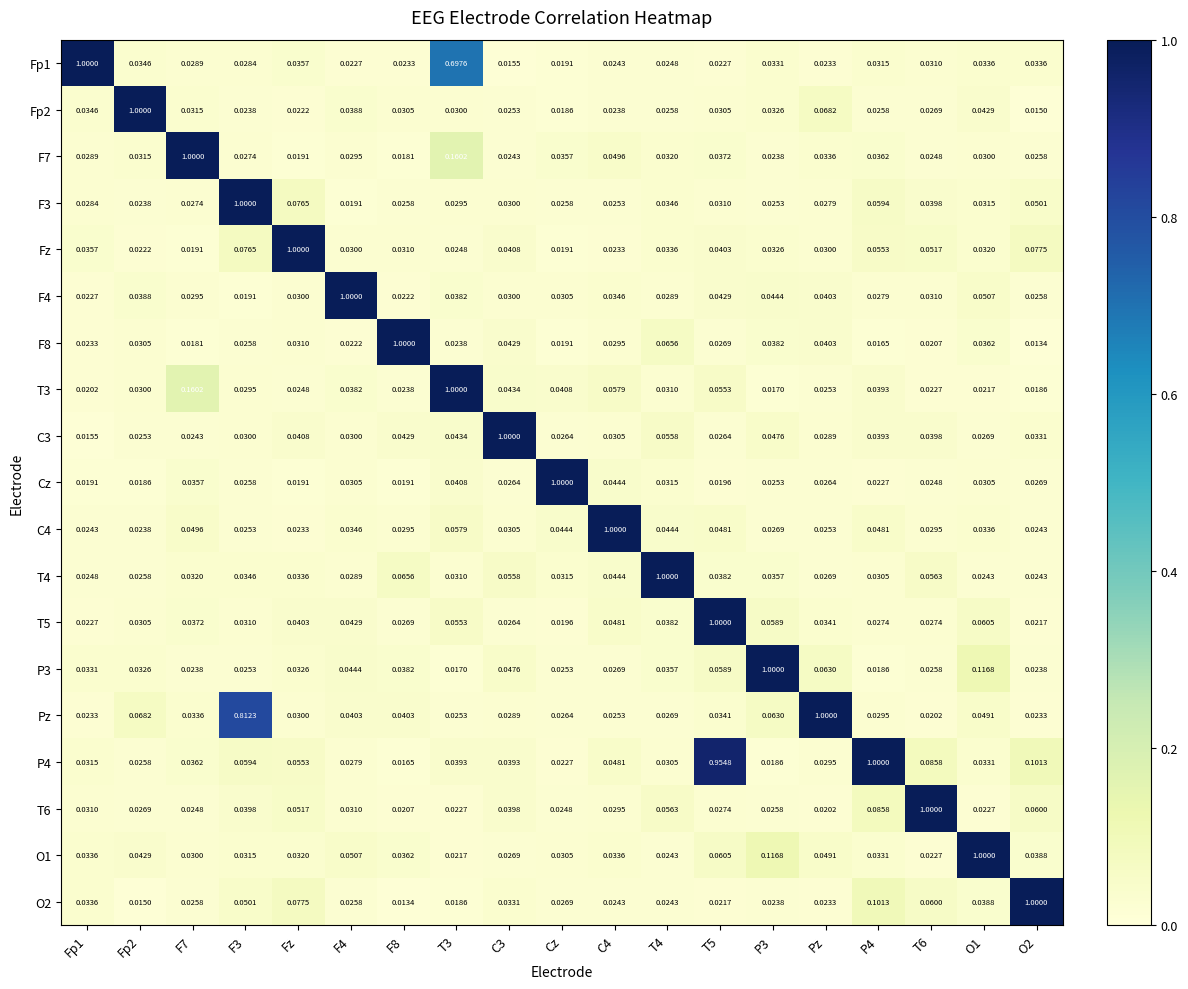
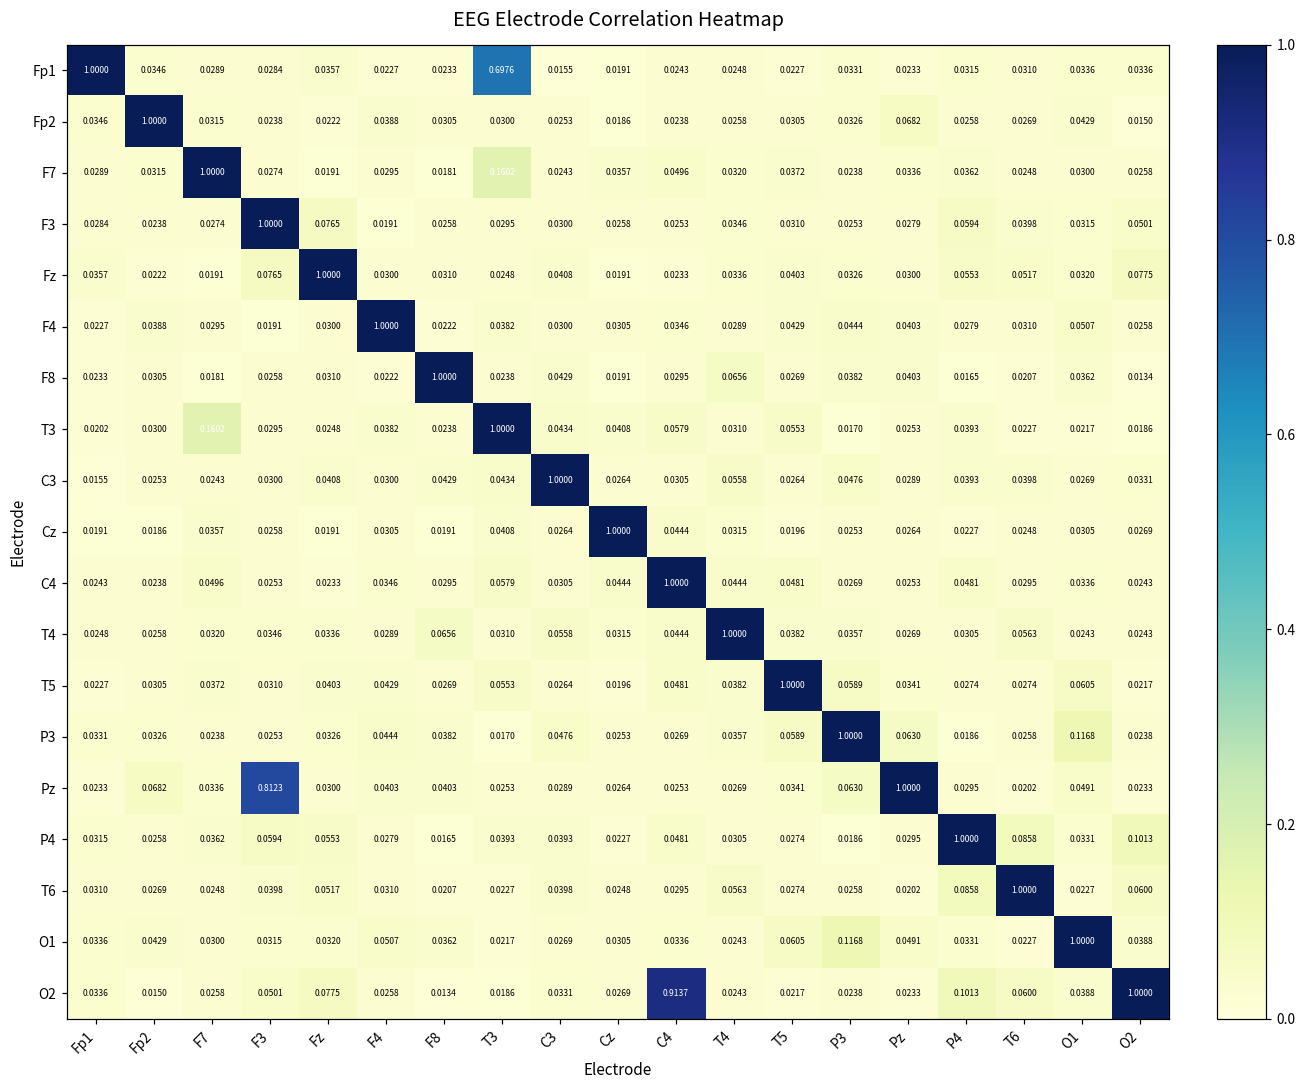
P4, T5: 0.9548 -> 0.0274
O2, C4: 0.0243 -> 0.9137
